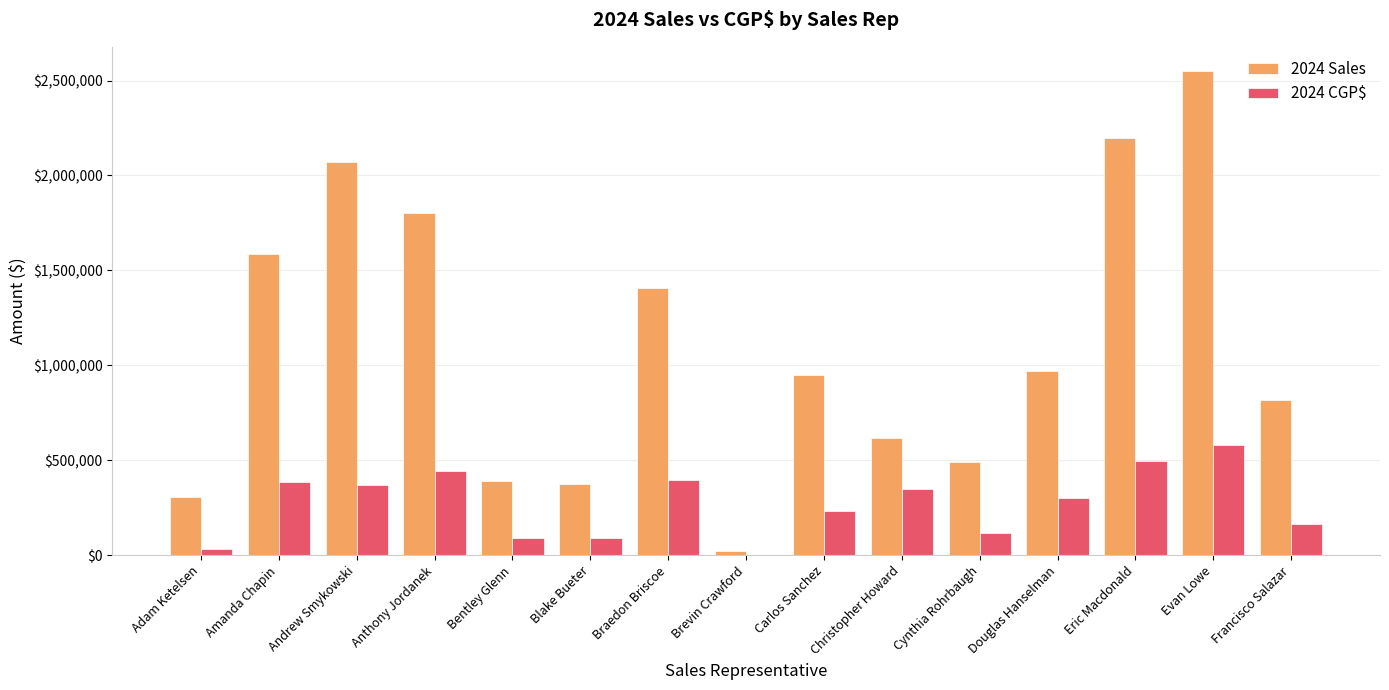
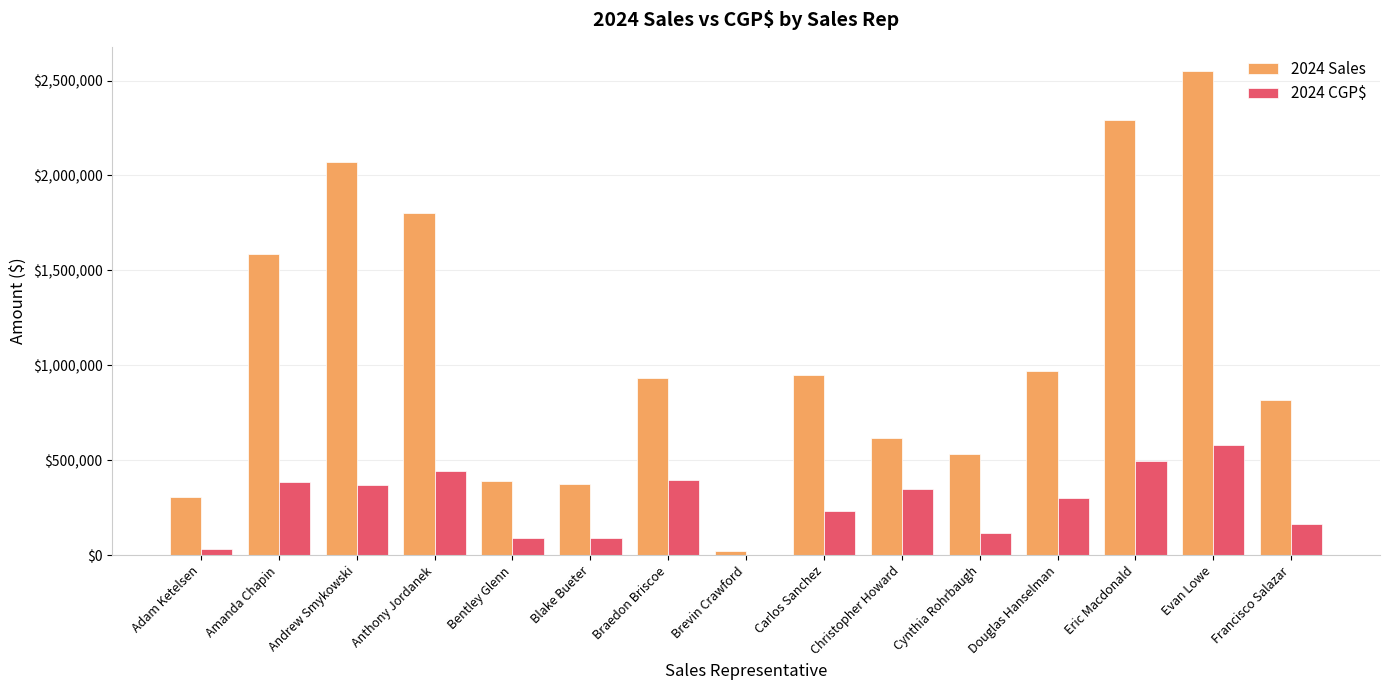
2024 Sales, Braedon Briscoe: $1,400,000 -> $930,000
2024 Sales, Cynthia Rohrbaugh: $490,000 -> $530,000
2024 Sales, Eric Macdonald: $2,200,000 -> $2,290,000
